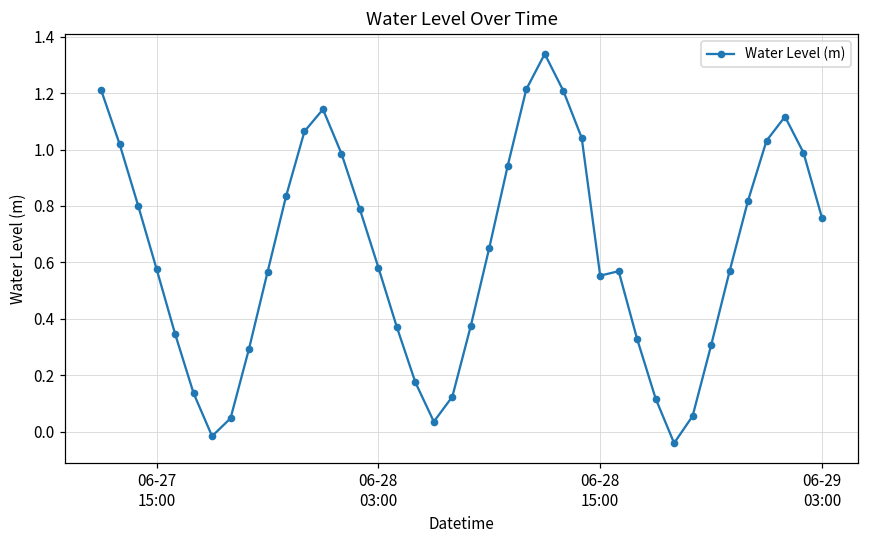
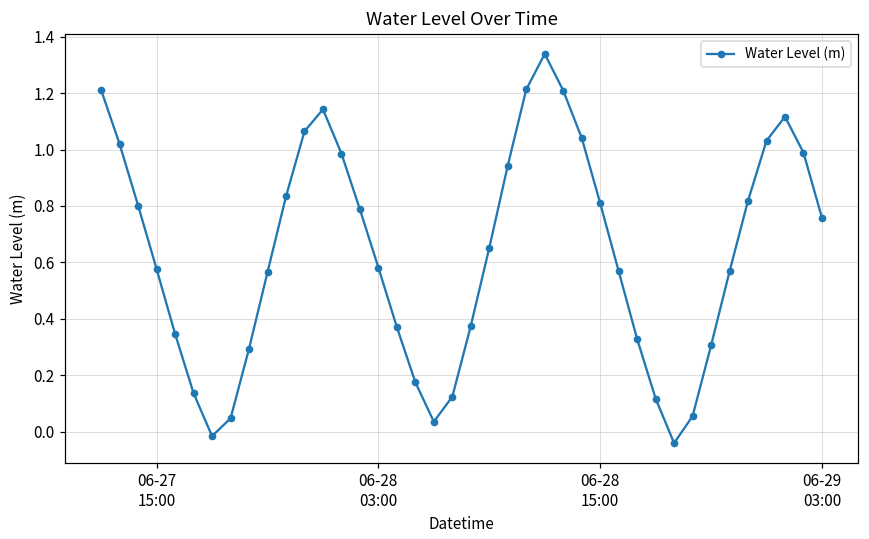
06-28 15:00: 0.55 -> 0.81
